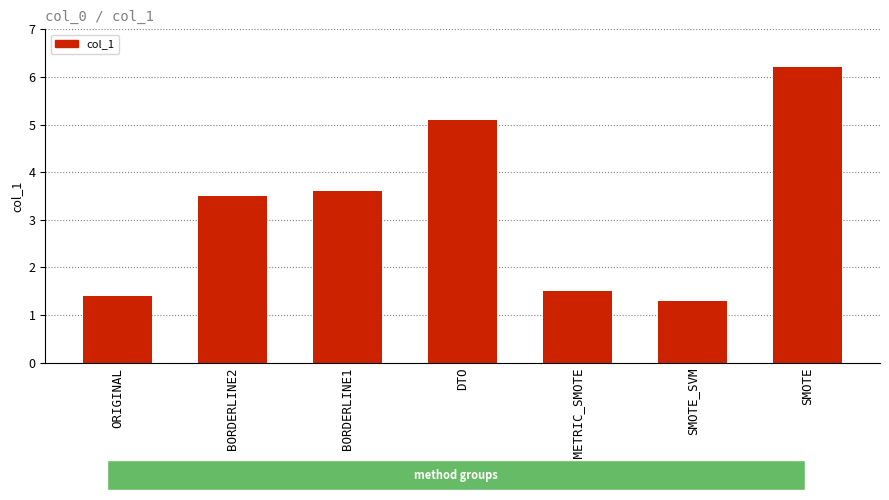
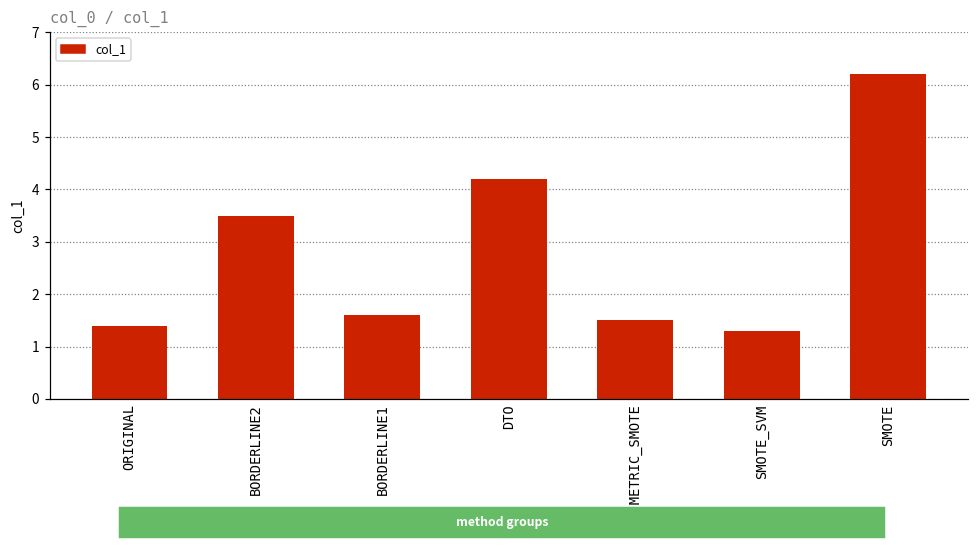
BORDERLINE1: 3.6 -> 1.6
DTO: 5.1 -> 4.2
